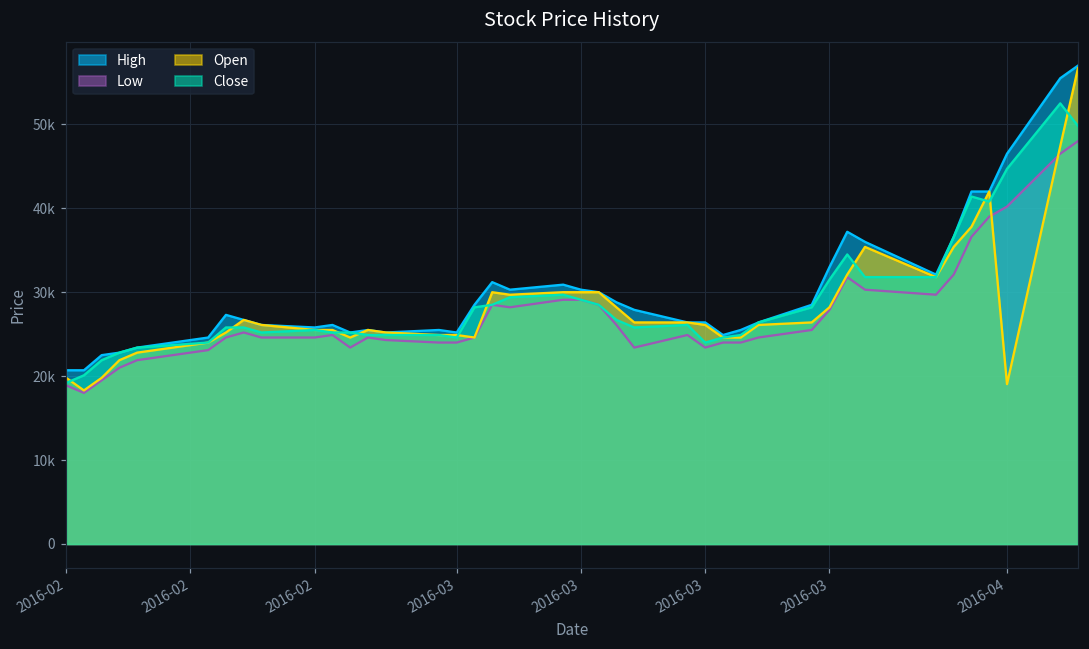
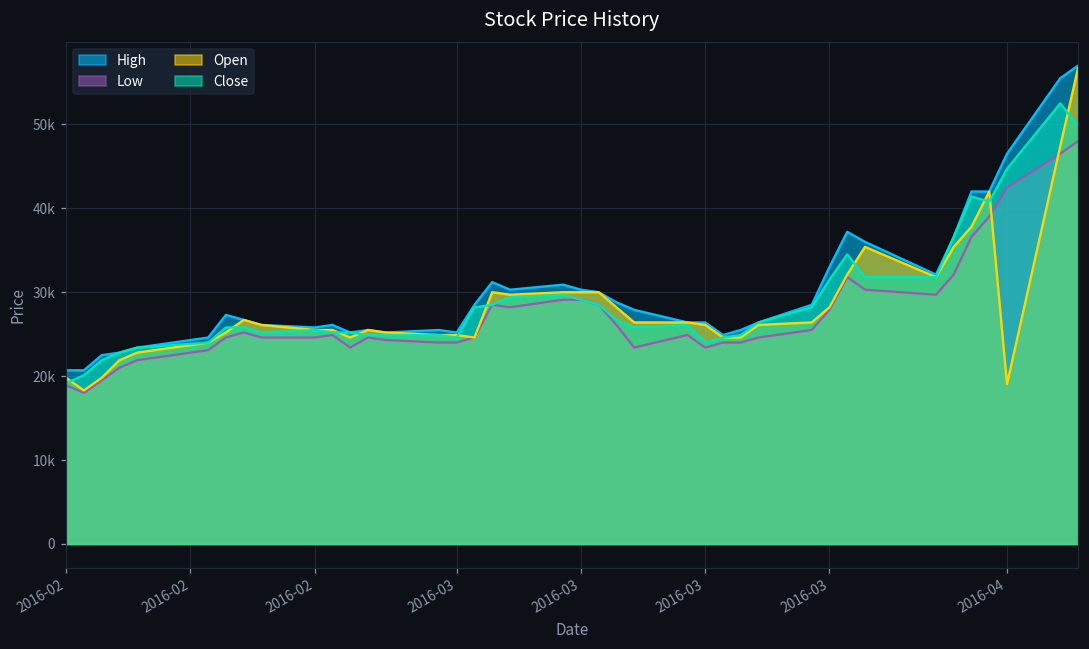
Low, 2016-04: 40000 -> 42000
